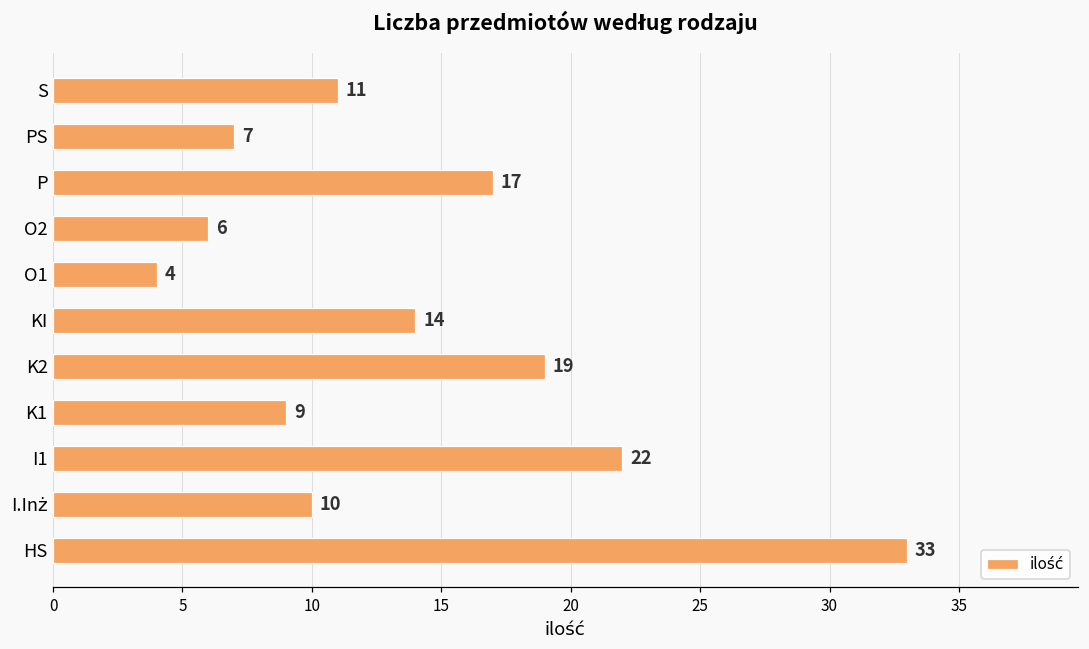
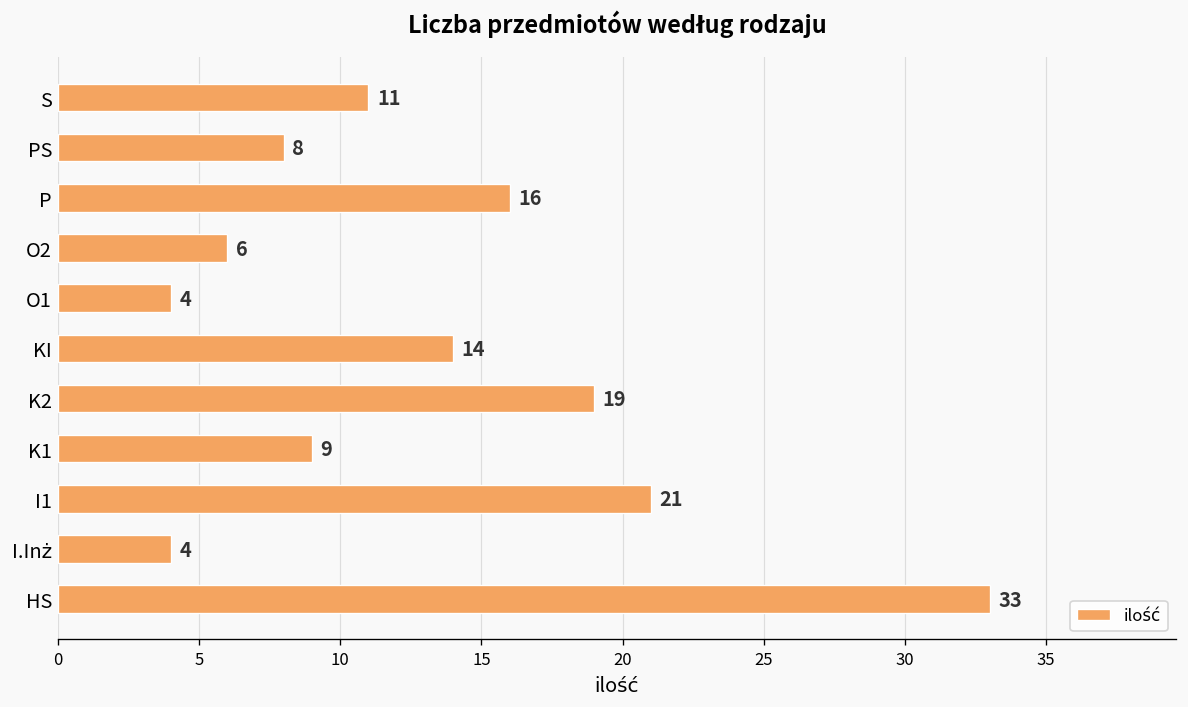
PS: 7 -> 8
P: 17 -> 16
I1: 22 -> 21
I.Inż: 10 -> 4
